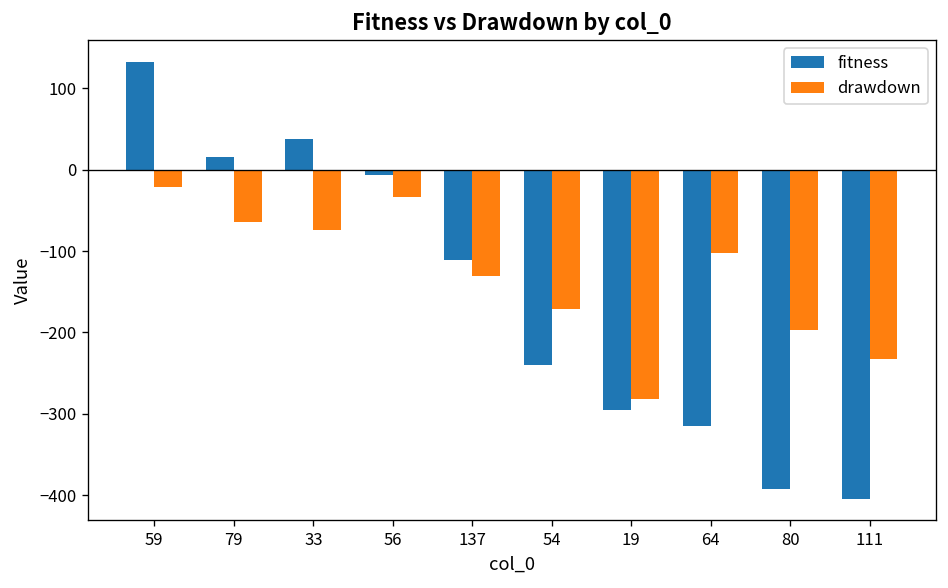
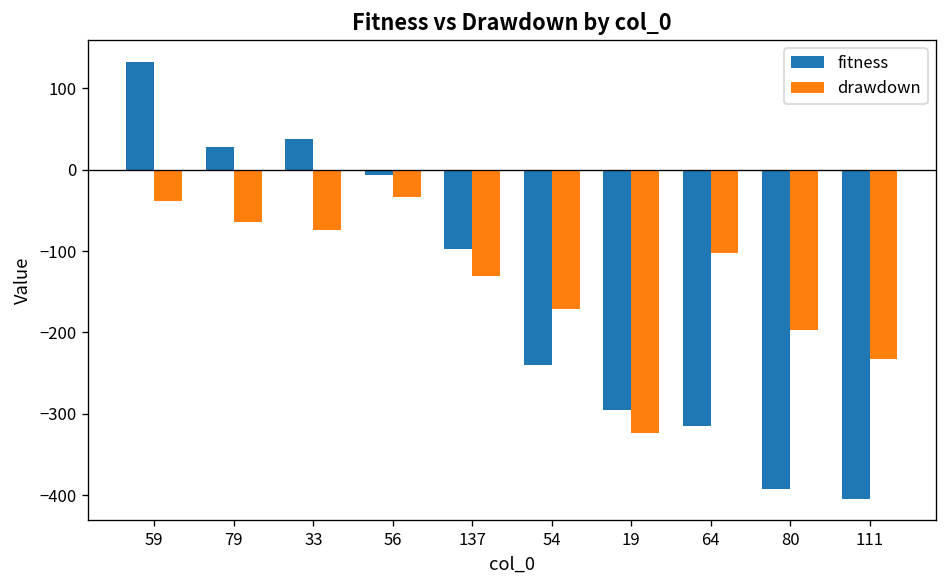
drawdown, 59: -20 -> -40
fitness, 79: 20 -> 30
fitness, 137: -110 -> -100
drawdown, 19: -280 -> -320
